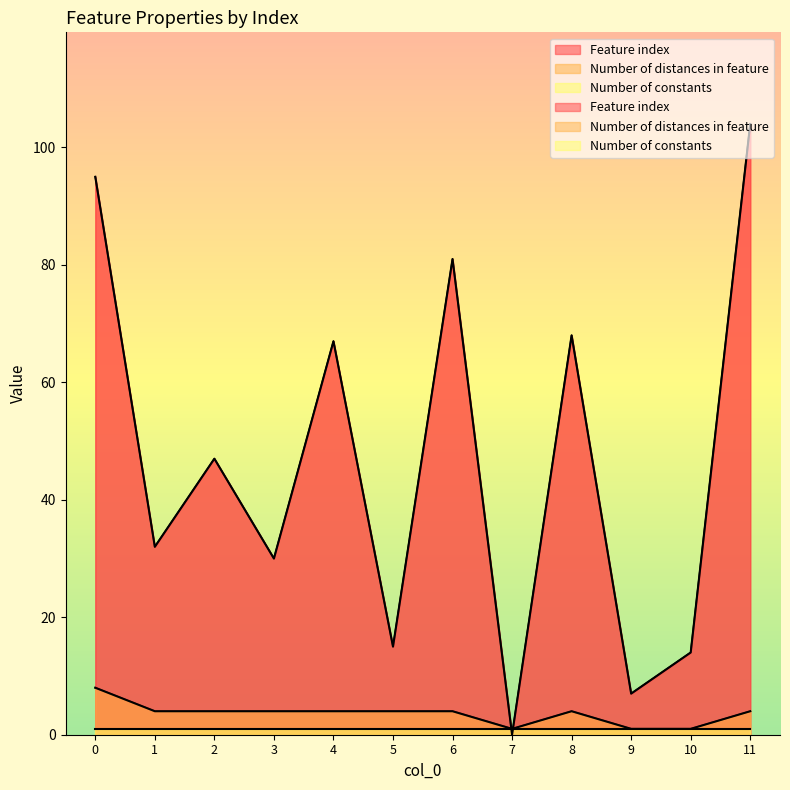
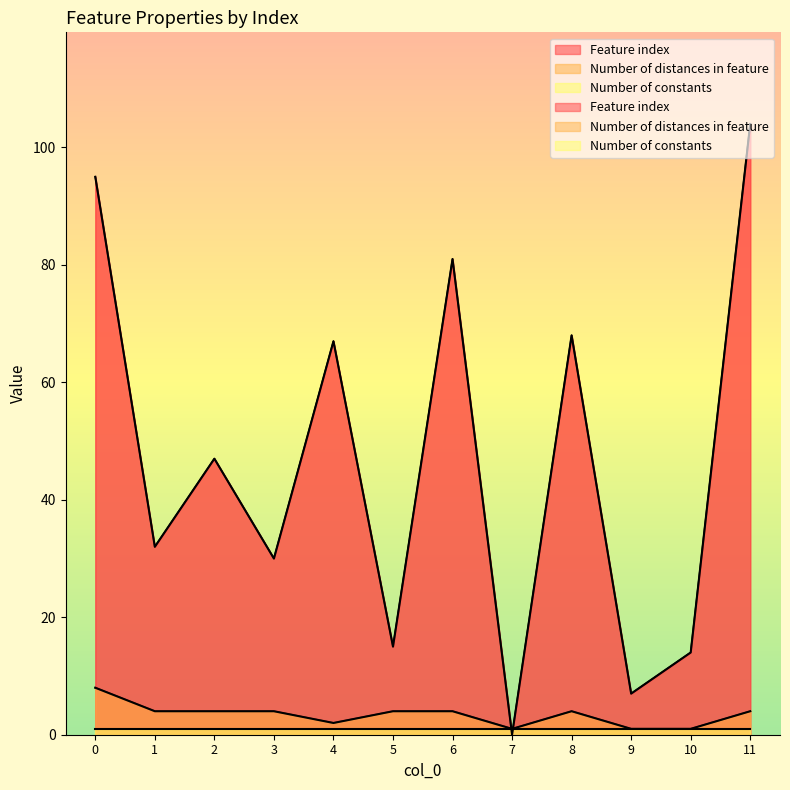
Number of distances in feature, 4: 4 -> 2
